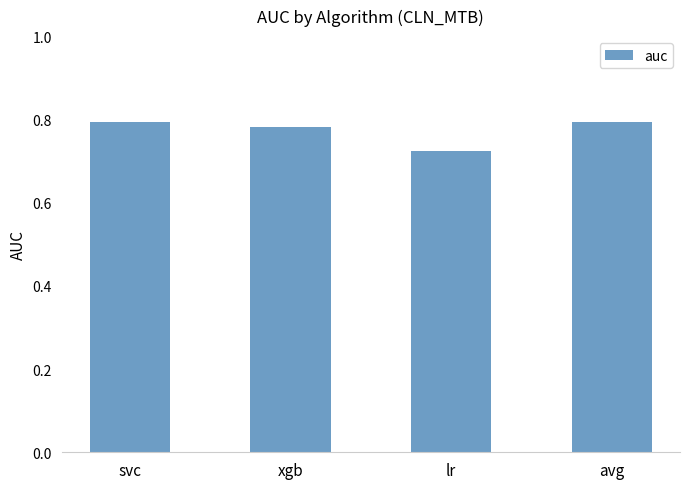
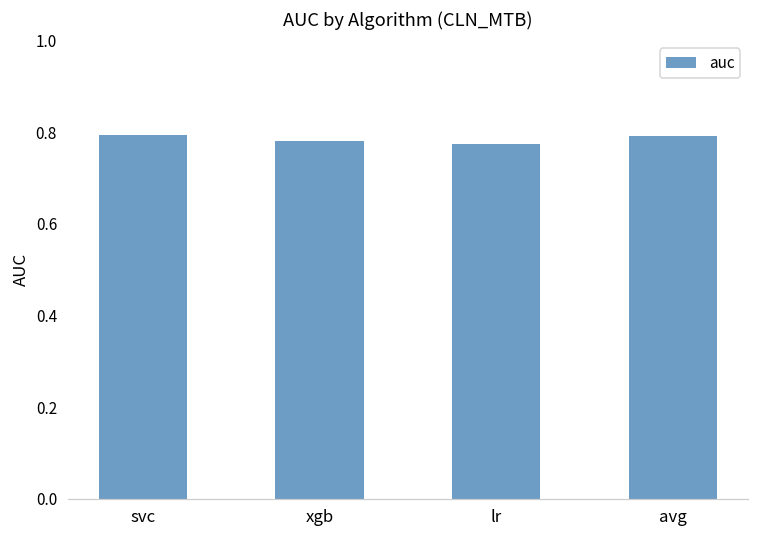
lr: 0.72 -> 0.77
